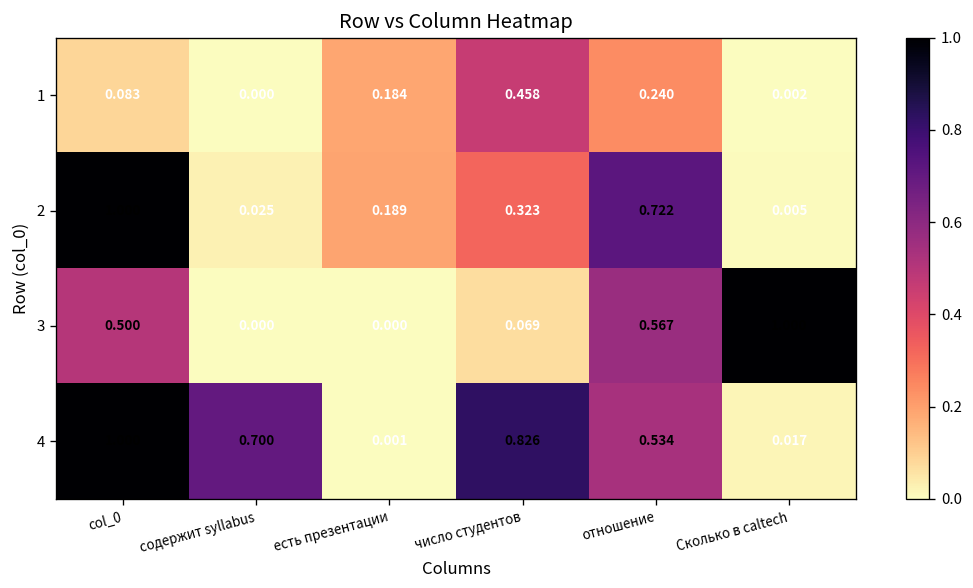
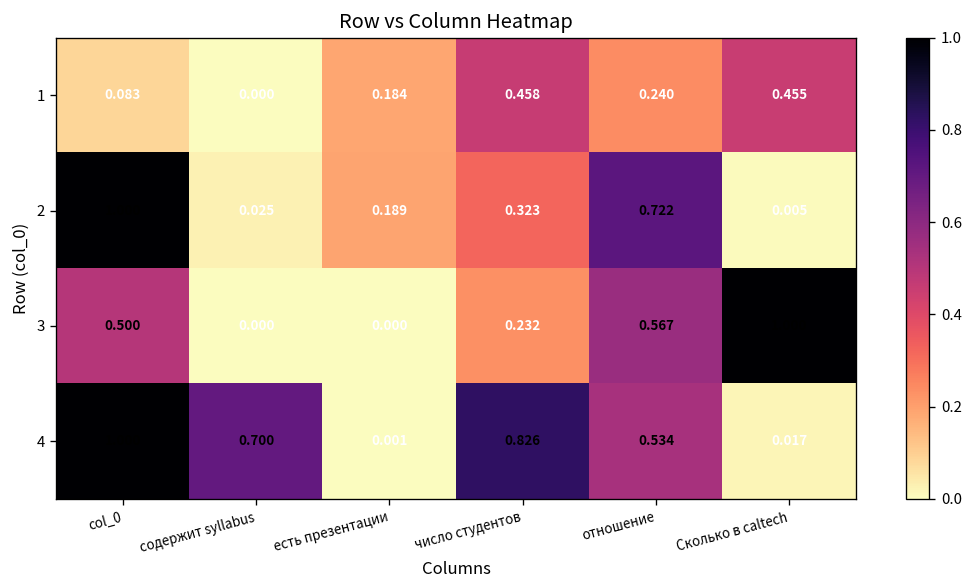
1, Сколько в caltech: 0.002 -> 0.455
3, число студентов: 0.069 -> 0.232
